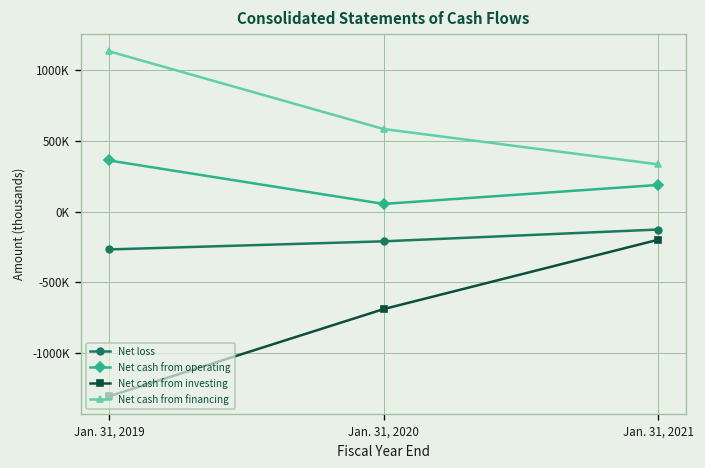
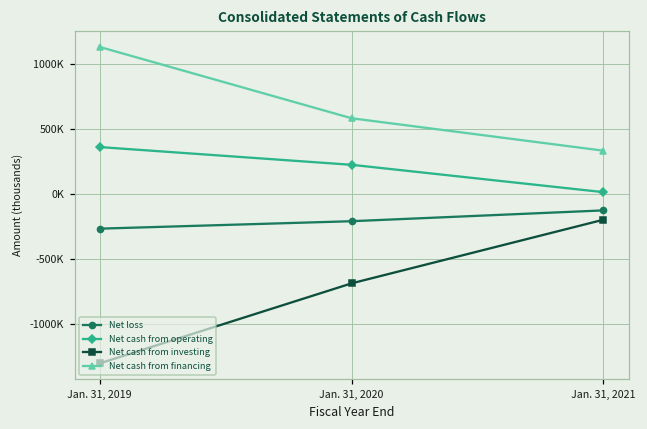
Net cash from operating, Jan. 31, 2020: 60000 -> 230000
Net cash from operating, Jan. 31, 2021: 190000 -> 20000
